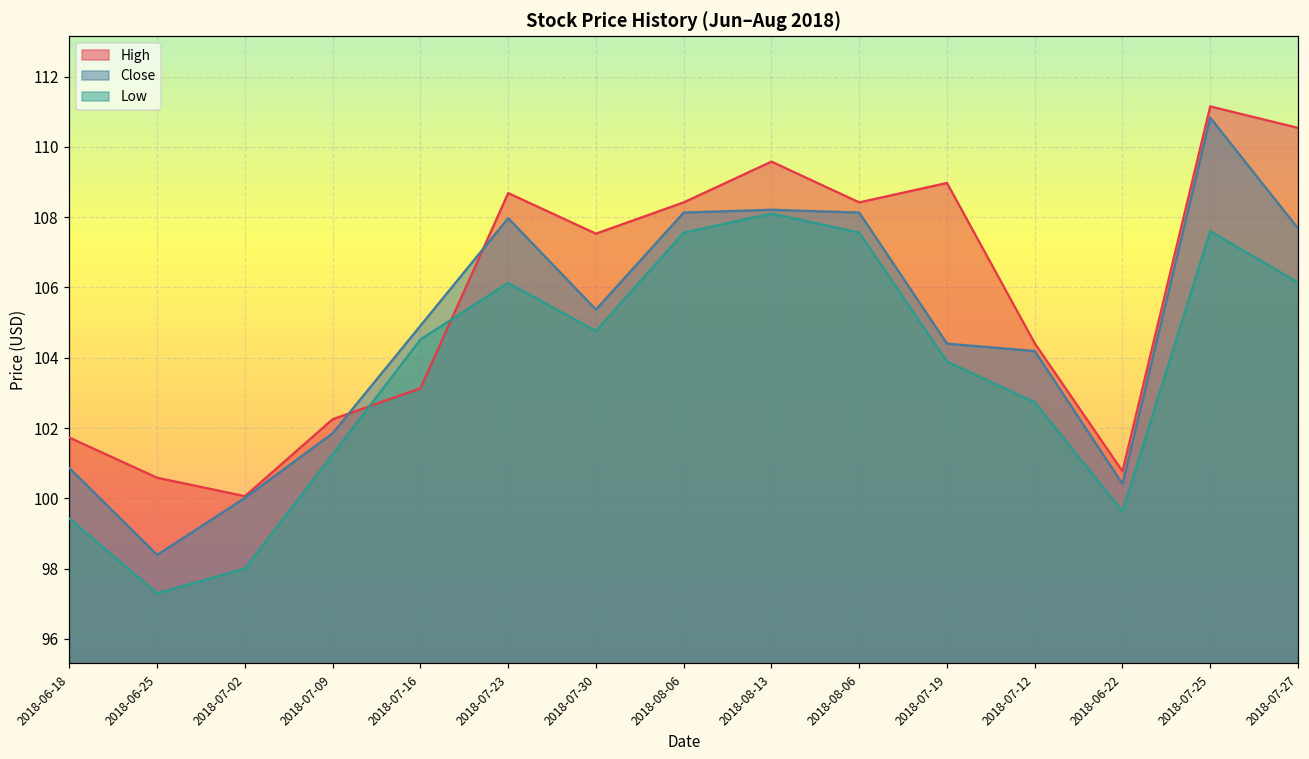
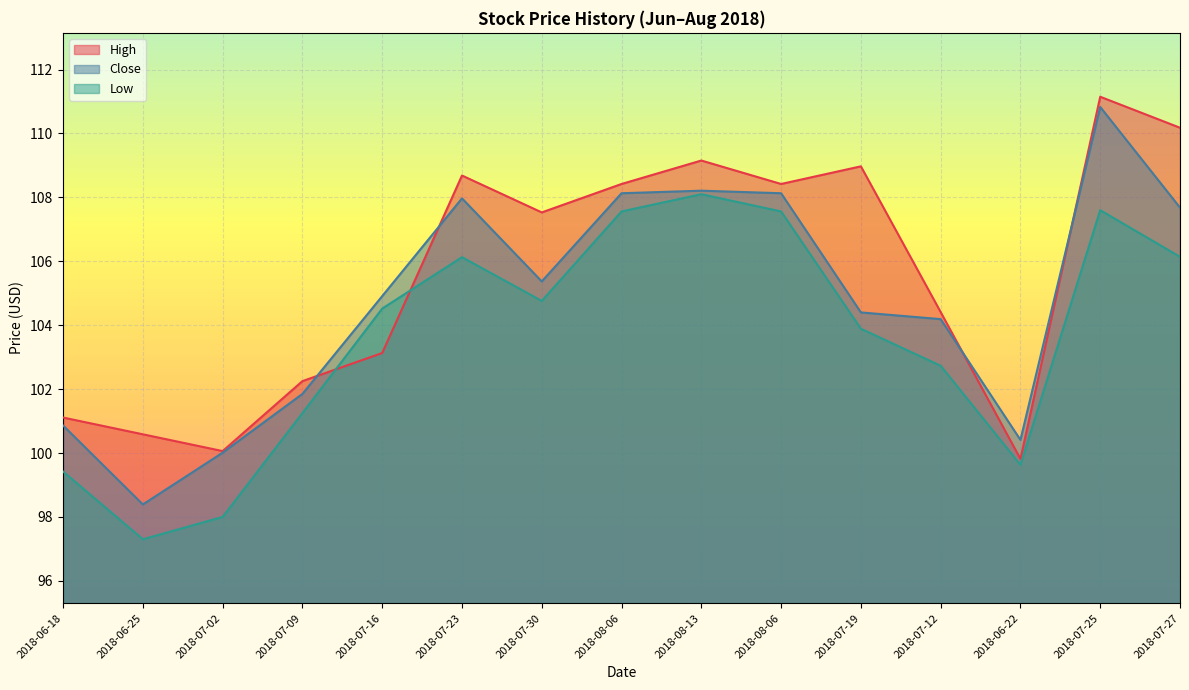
High, 2018-06-18: 101.7 -> 101.1
High, 2018-08-13: 109.6 -> 109.2
High, 2018-06-22: 100.8 -> 99.8
High, 2018-07-27: 110.5 -> 110.2
